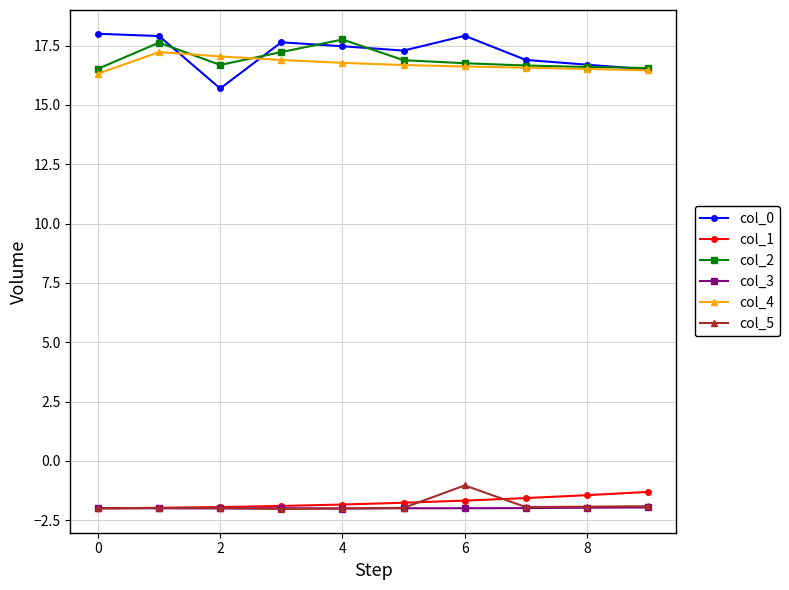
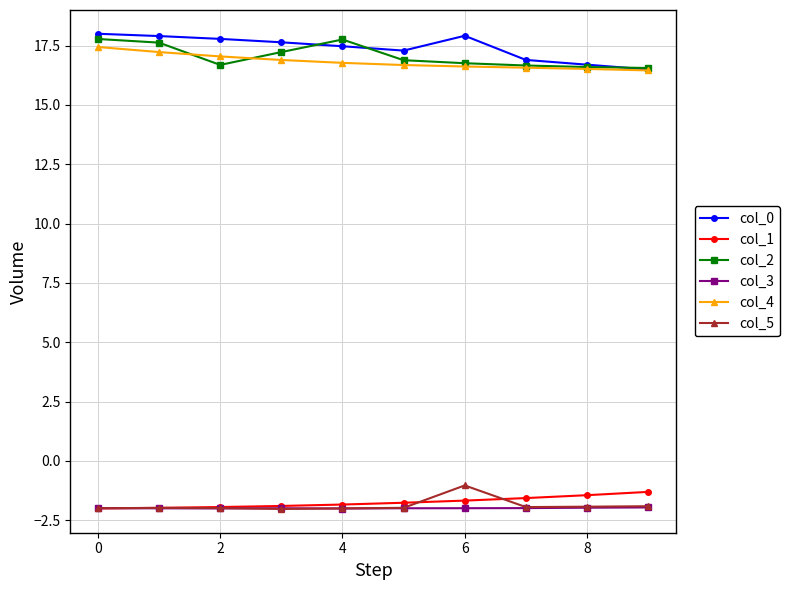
col_2, 0: 16.5 -> 17.8
col_4, 0: 16.3 -> 17.4
col_0, 2: 15.7 -> 17.8
